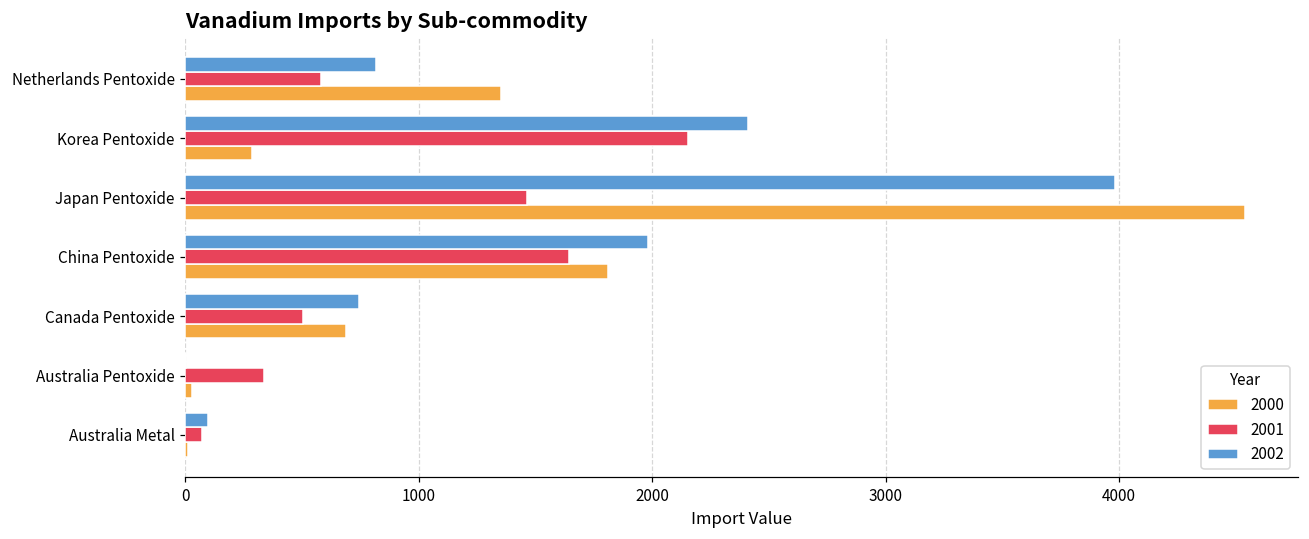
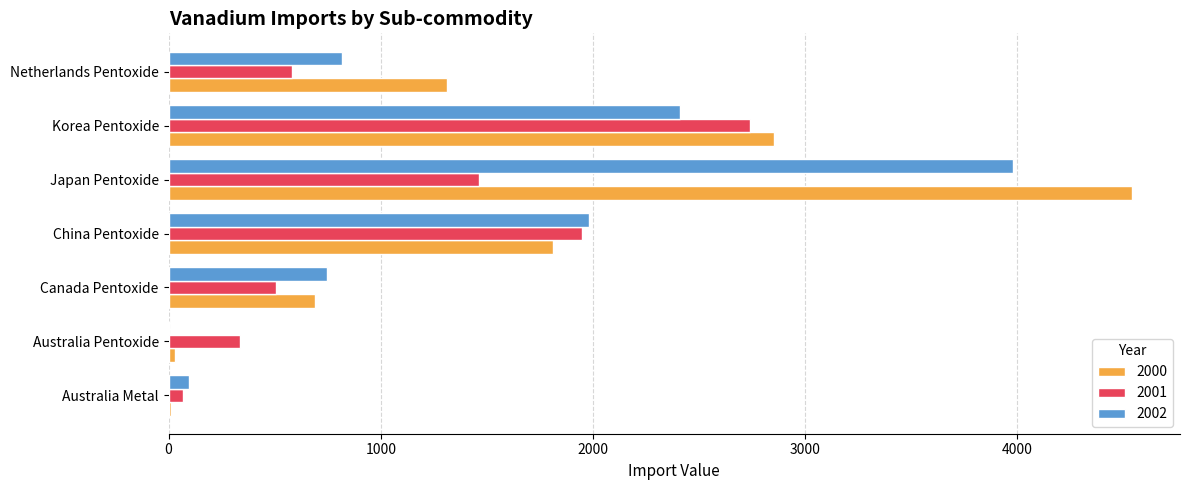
2000, Netherlands Pentoxide: 1350 -> 1310
2001, Korea Pentoxide: 2150 -> 2740
2000, Korea Pentoxide: 290 -> 2850
2001, China Pentoxide: 1650 -> 1950
